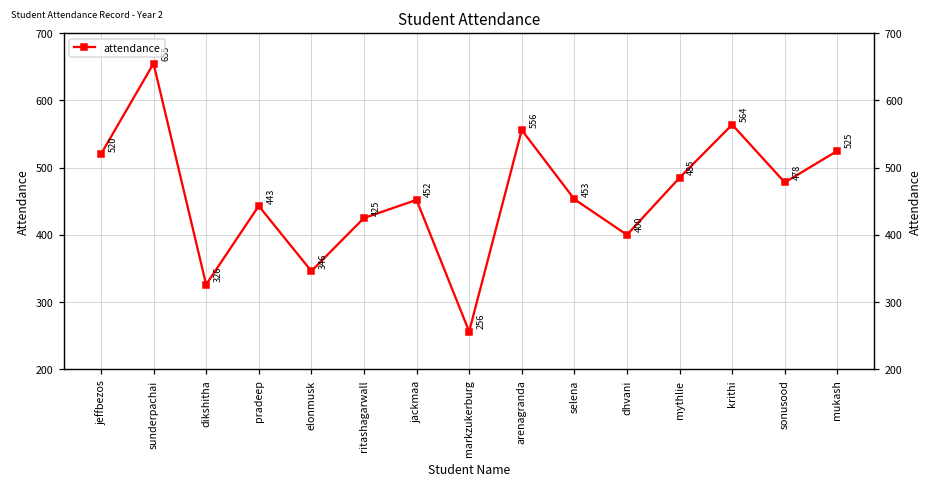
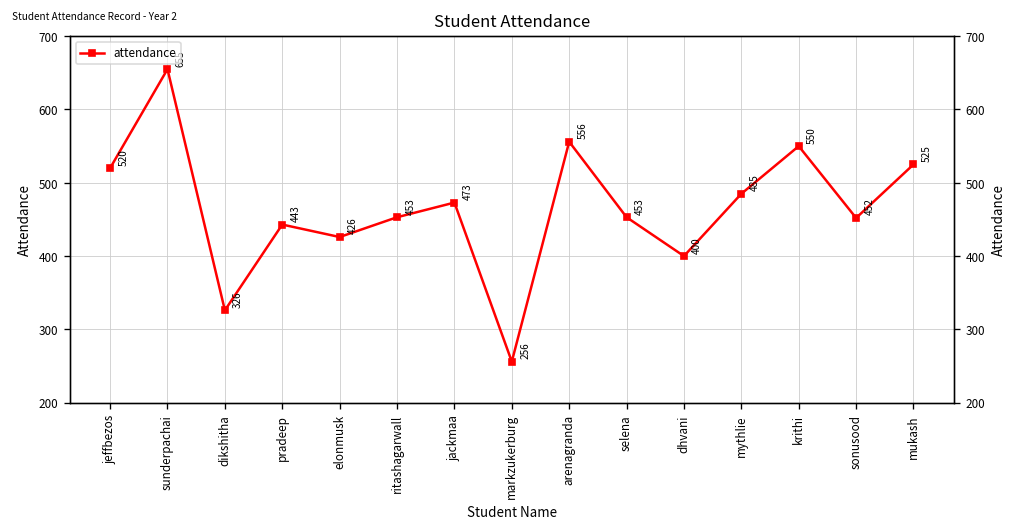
elonmusk: 346 -> 426
ritashagarwall: 425 -> 453
jackmaa: 452 -> 473
krithi: 564 -> 550
sonusood: 478 -> 452
